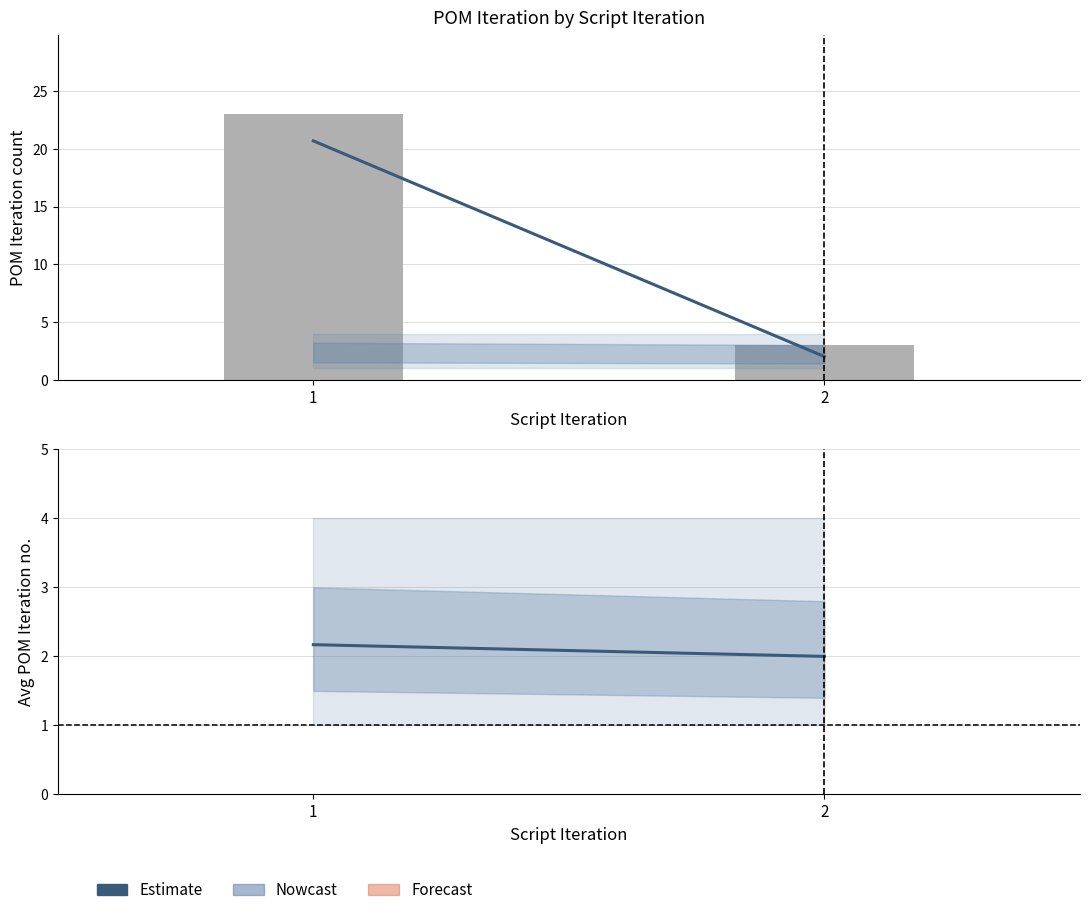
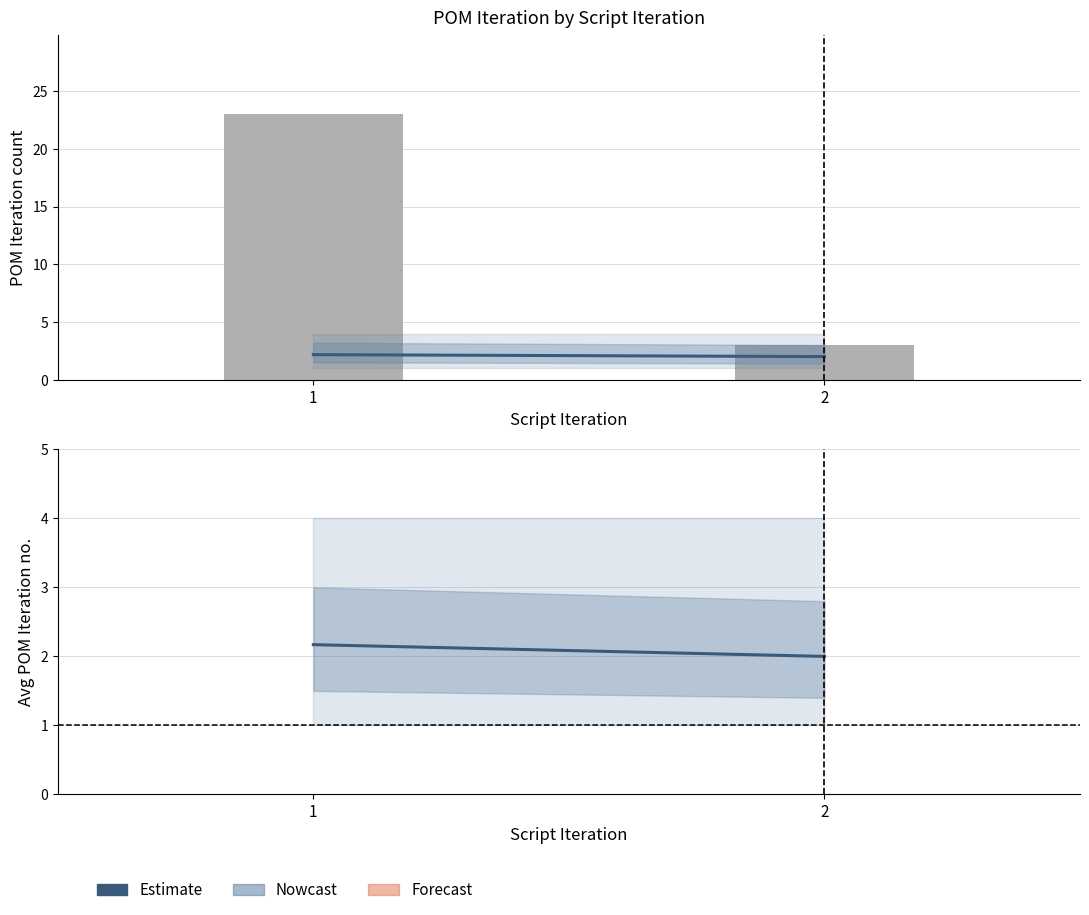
POM Iteration by Script Iteration, Estimate, 1: 20.7 -> 2.2
